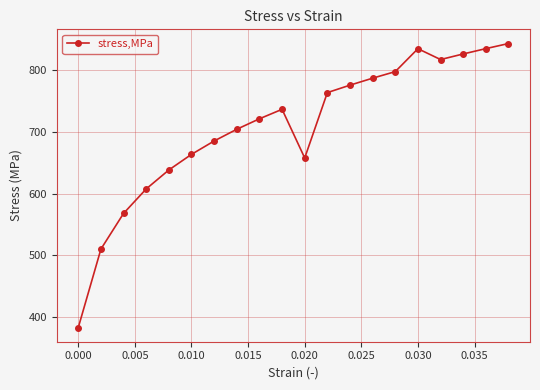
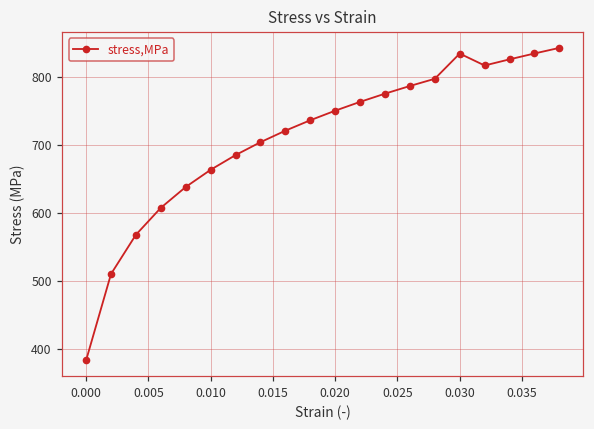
0.020: 660 -> 750
